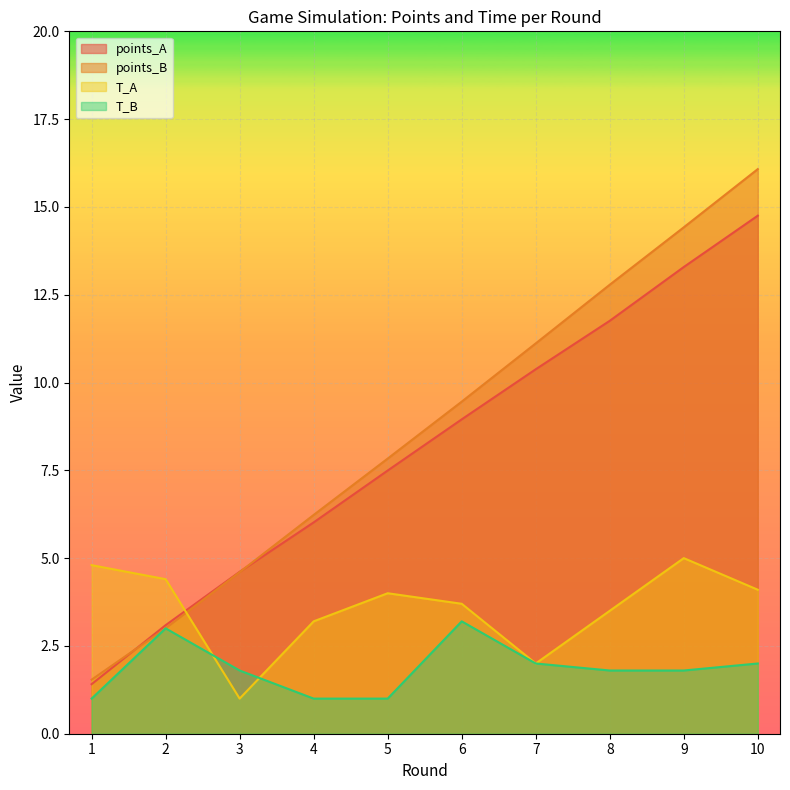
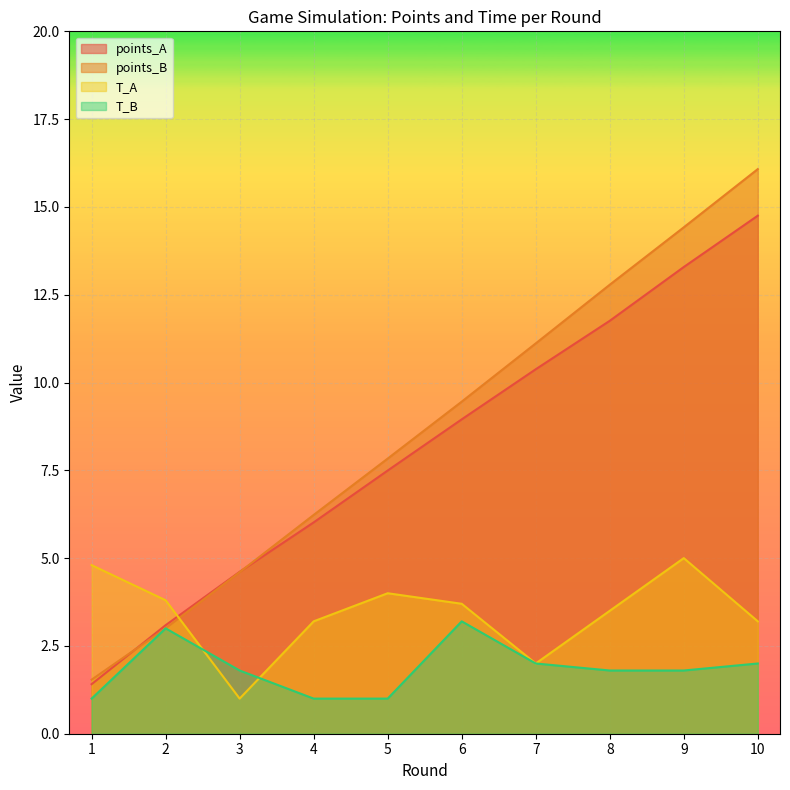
T_A, 2: 4.4 -> 3.8
T_A, 10: 4.1 -> 3.2
